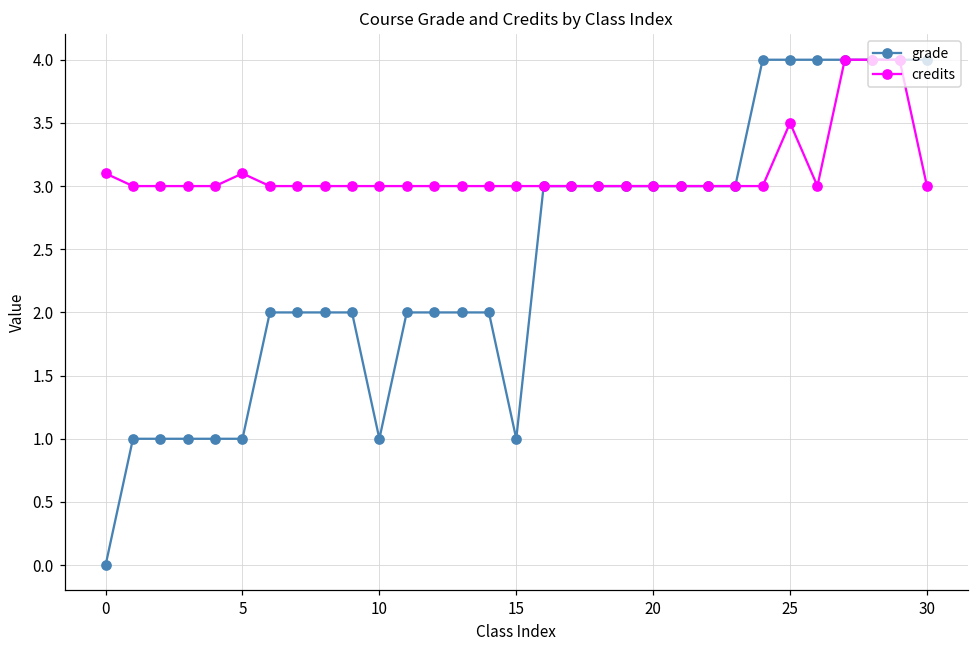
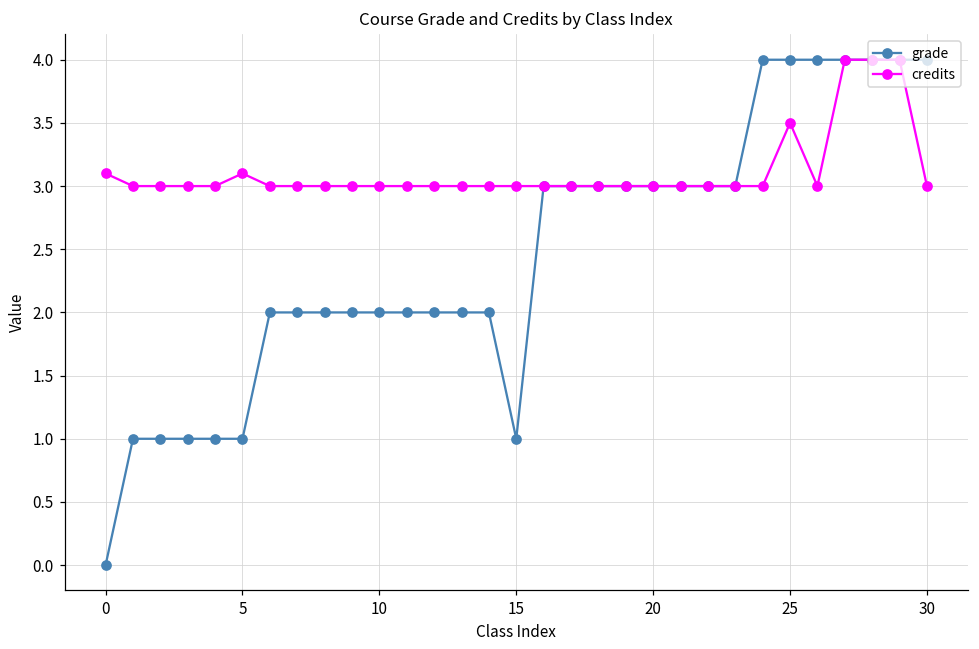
grade, 10: 1 -> 2
